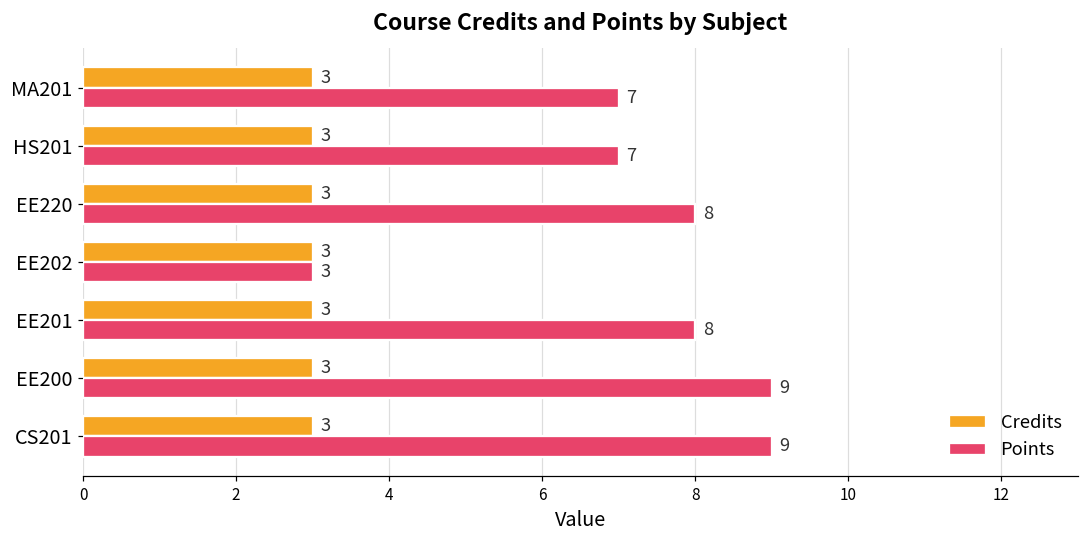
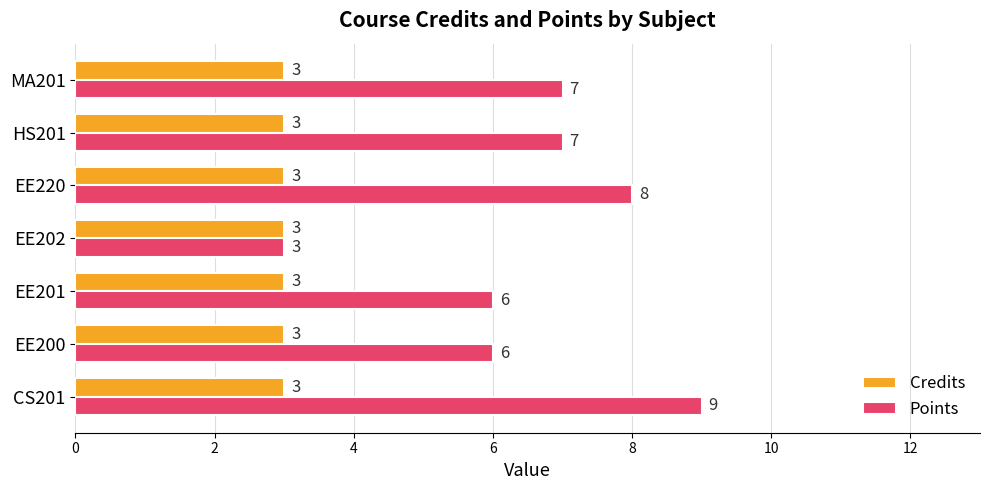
Points, EE201: 8 -> 6
Points, EE200: 9 -> 6
